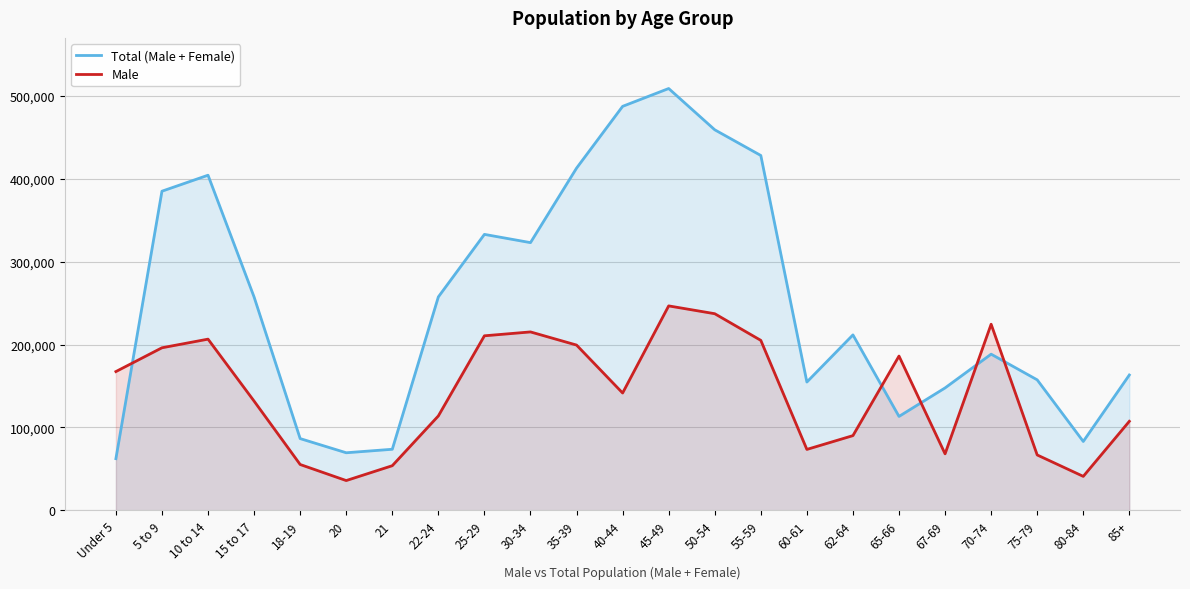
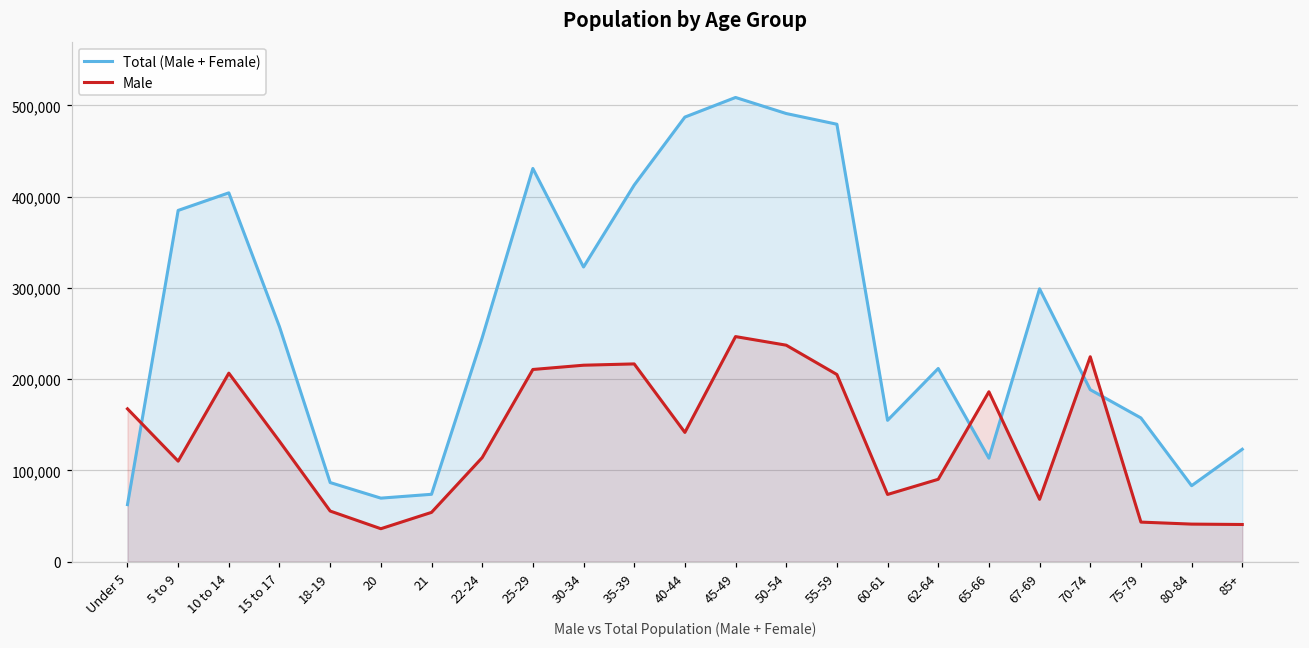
Male, 5 to 9: 200,000 -> 110,000
Total (Male + Female), 22-24: 260,000 -> 250,000
Total (Male + Female), 25-29: 330,000 -> 430,000
Male, 35-39: 200,000 -> 220,000
Total (Male + Female), 50-54: 460,000 -> 490,000
Total (Male + Female), 55-59: 430,000 -> 480,000
Total (Male + Female), 67-69: 150,000 -> 300,000
Male, 75-79: 70,000 -> 40,000
Total (Male + Female), 85+: 160,000 -> 120,000
Male, 85+: 110,000 -> 40,000
